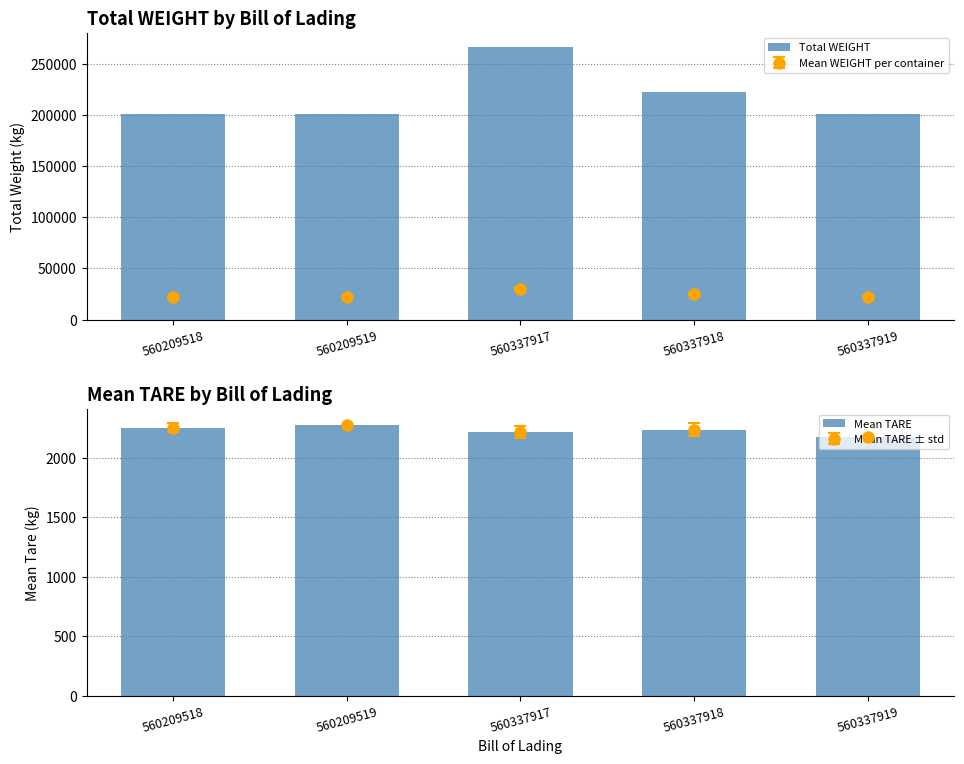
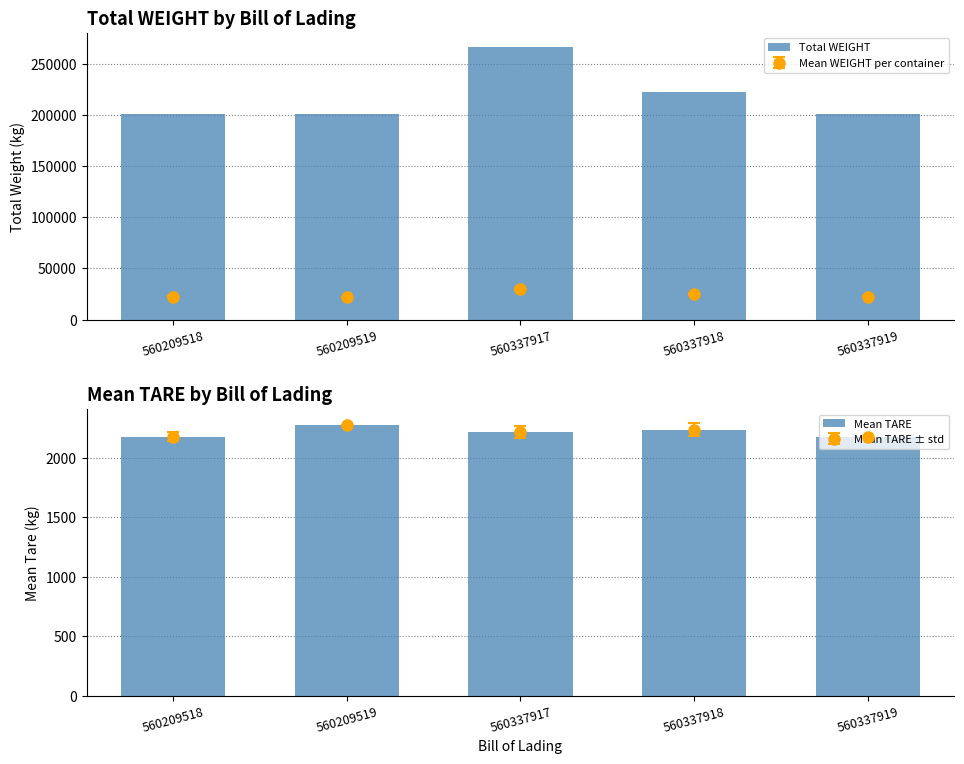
Mean TARE by Bill of Lading, Mean TARE, 560209518: 2250 -> 2180
